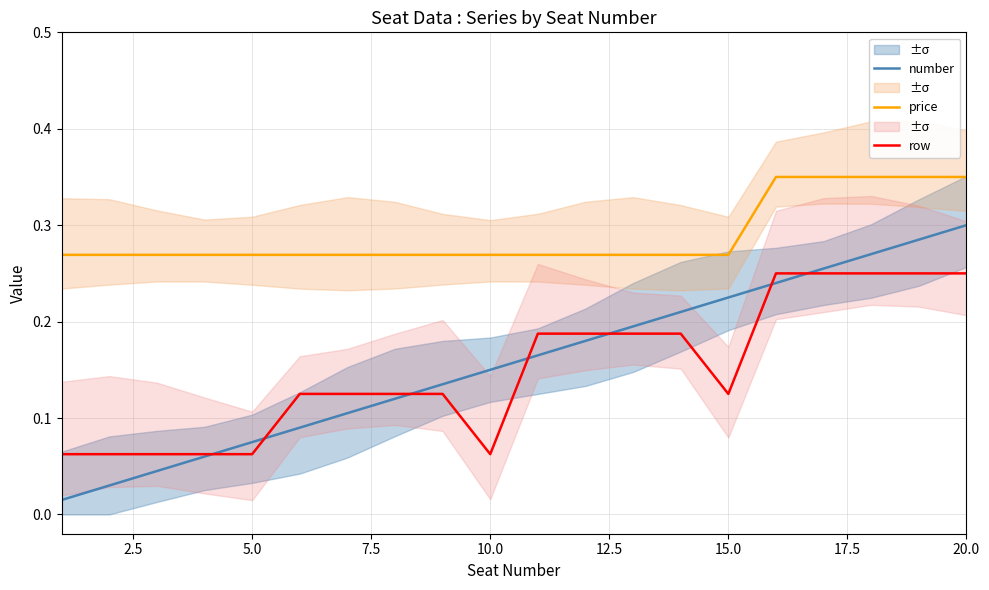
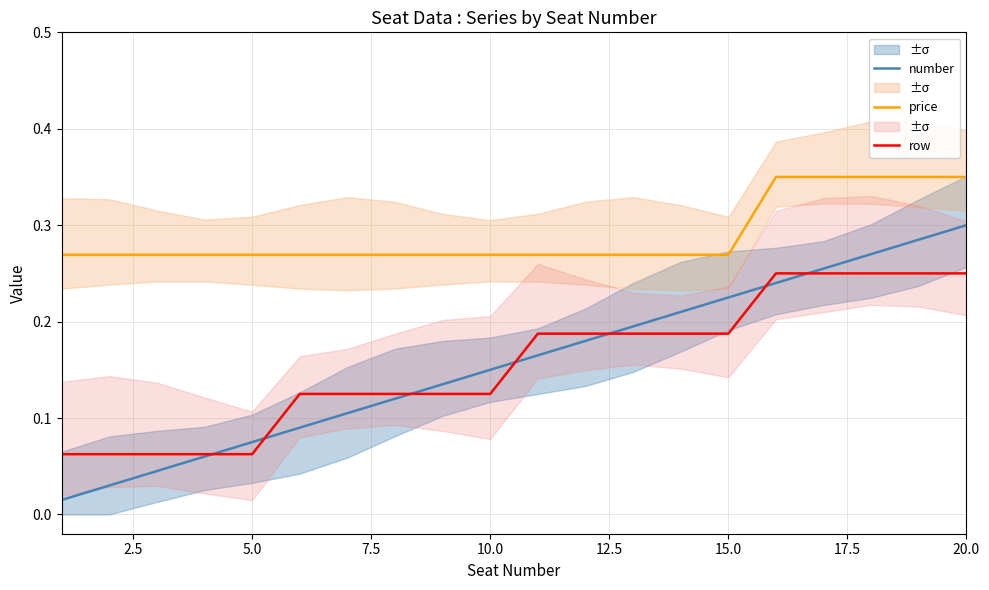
row, 10.0: 0.06 -> 0.13
row, 15.0: 0.13 -> 0.19
